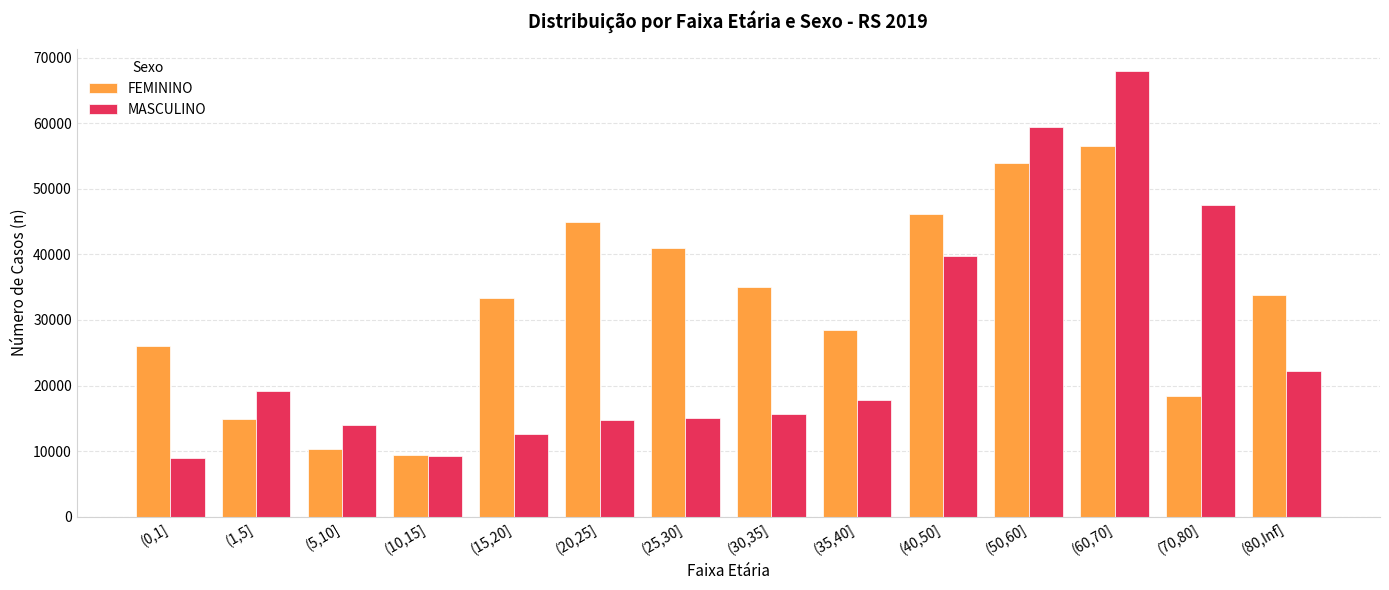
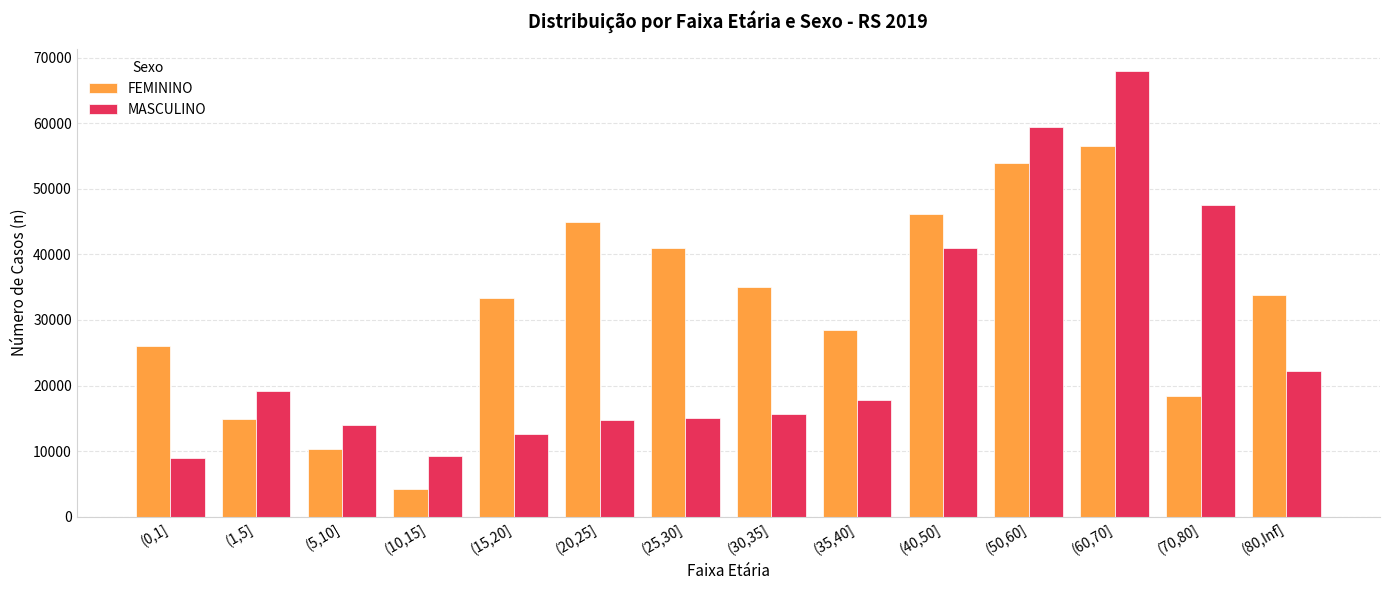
FEMININO, (10,15]: 9000 -> 4000
MASCULINO, (40,50]: 40000 -> 41000
